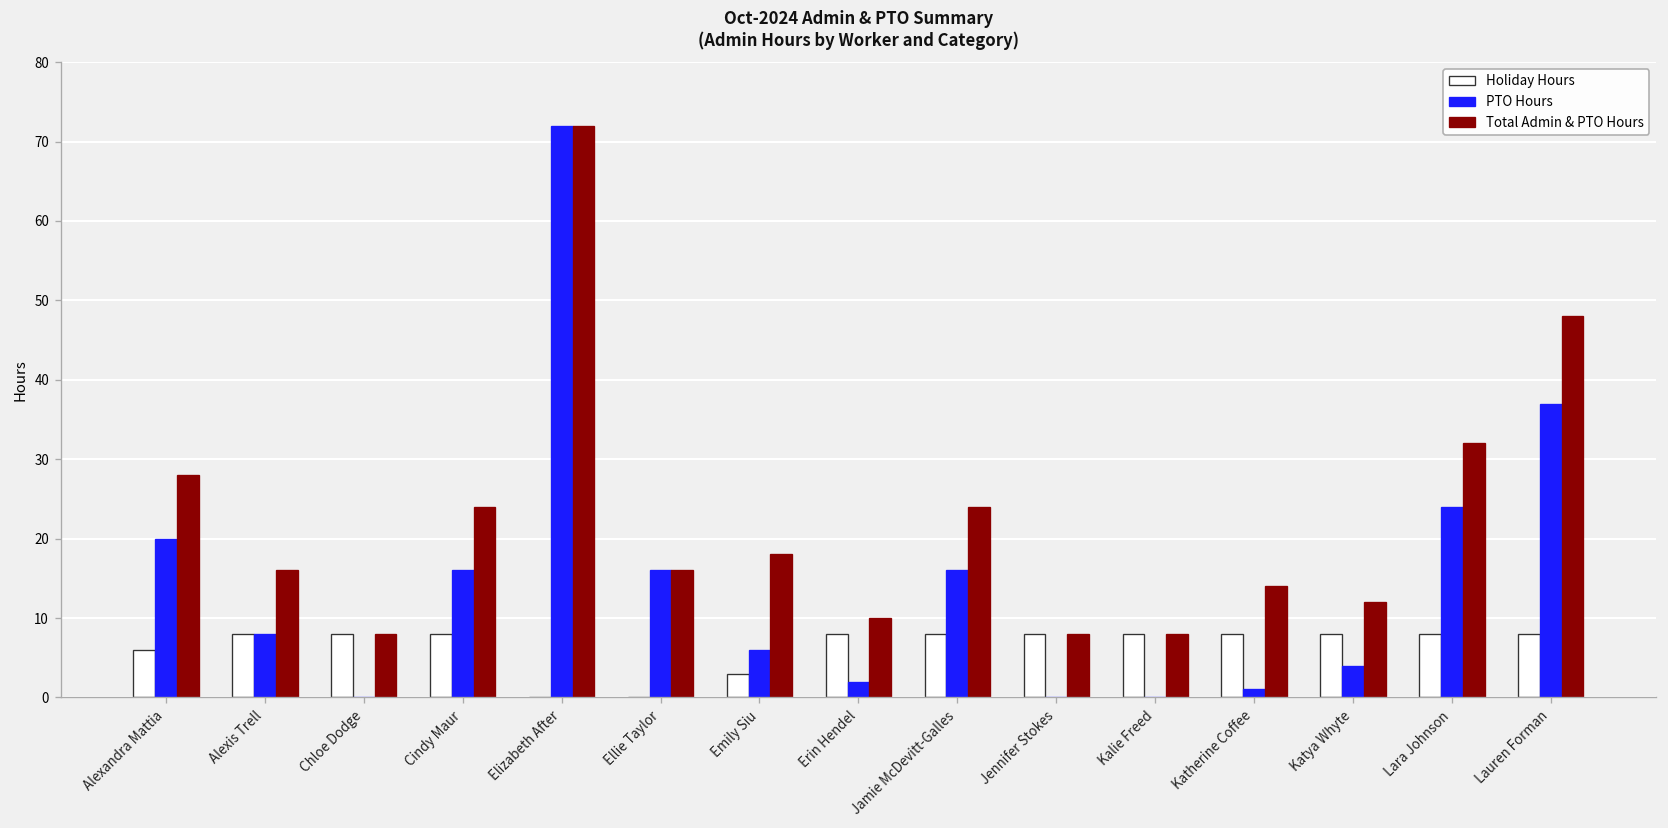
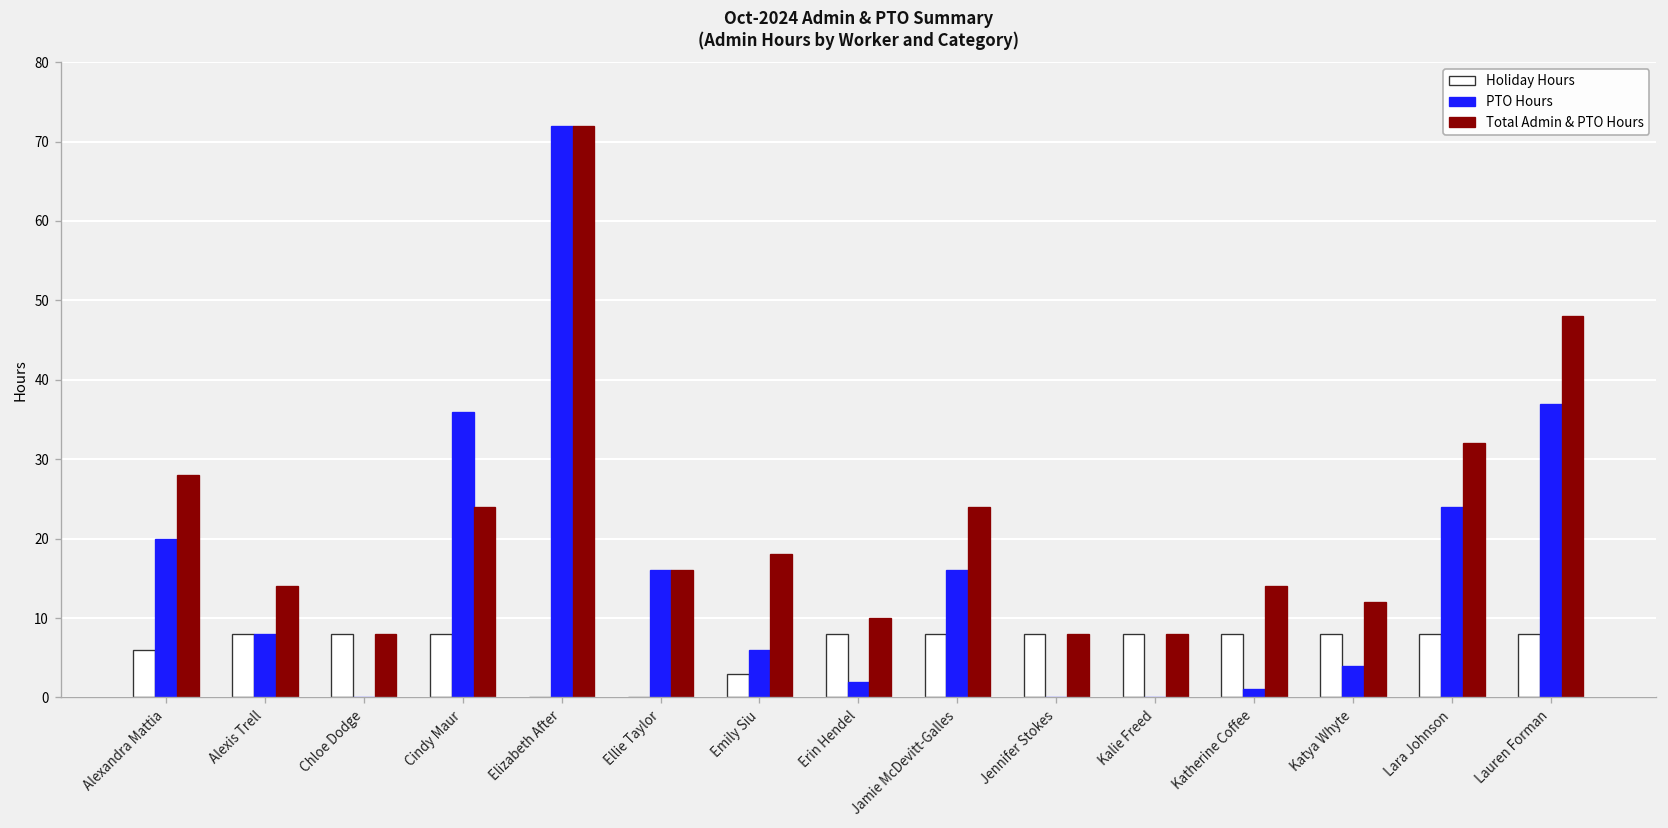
Total Admin & PTO Hours, Alexis Trell: 16 -> 14
PTO Hours, Cindy Maur: 16 -> 36
